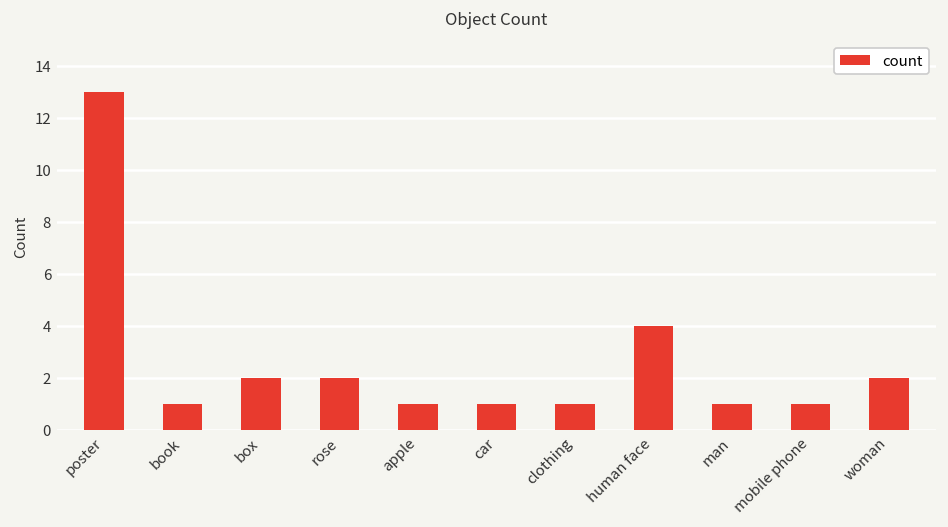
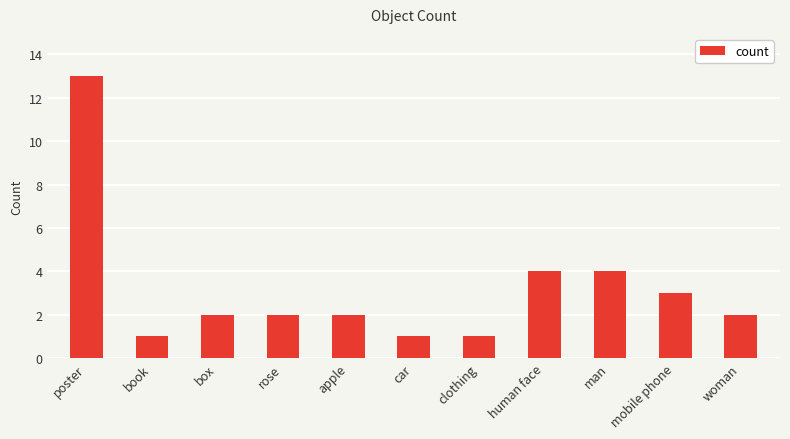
apple: 1 -> 2
man: 1 -> 4
mobile phone: 1 -> 3
